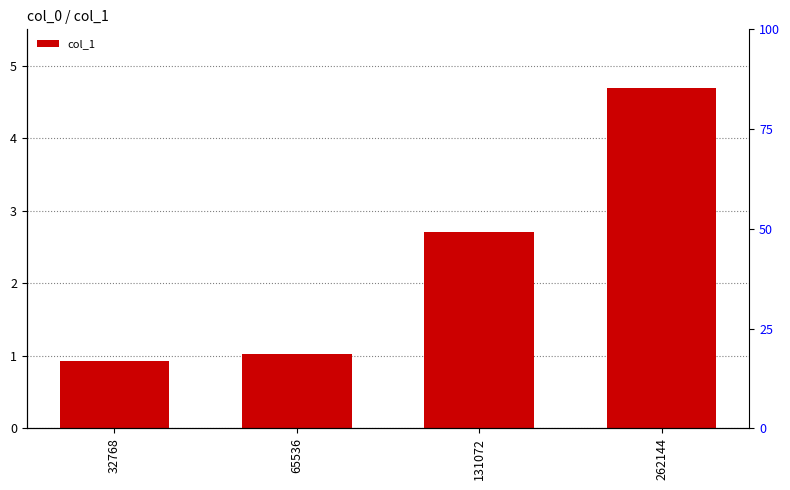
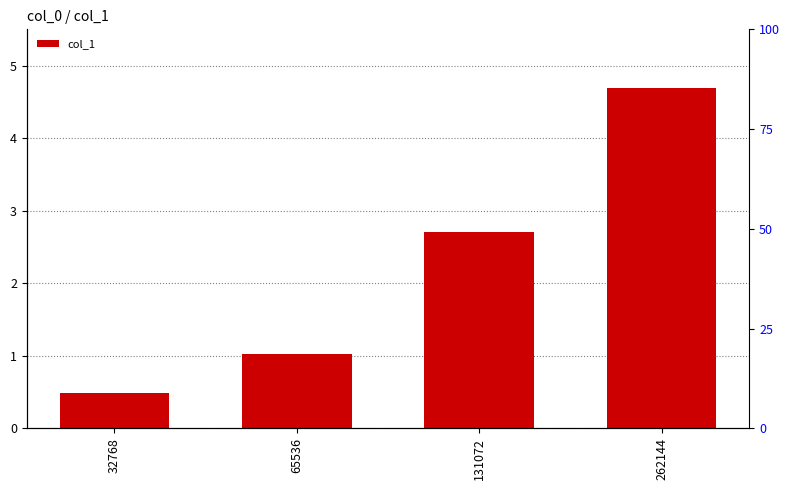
32768: 0.9 -> 0.5
